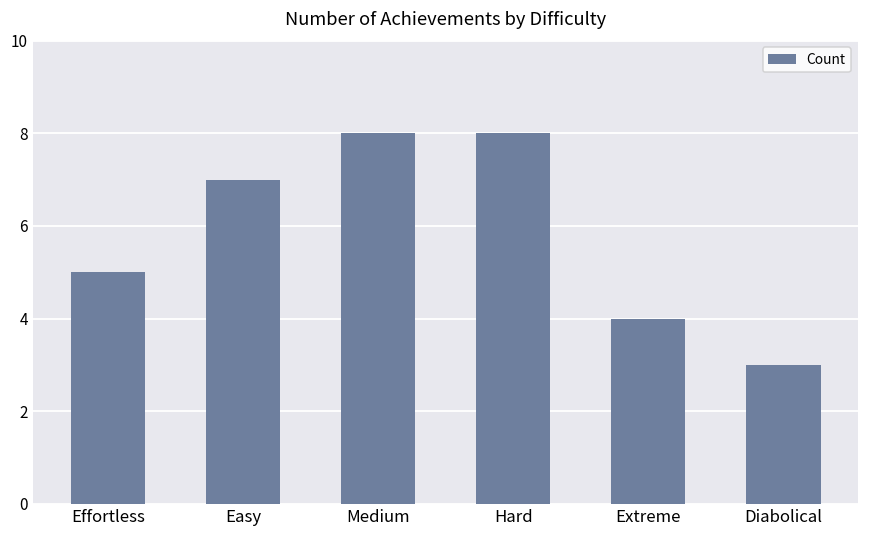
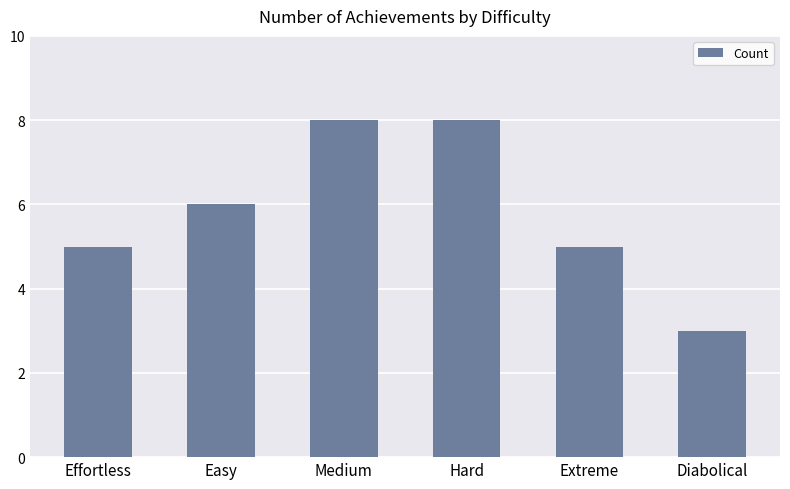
Easy: 7 -> 6
Extreme: 4 -> 5
